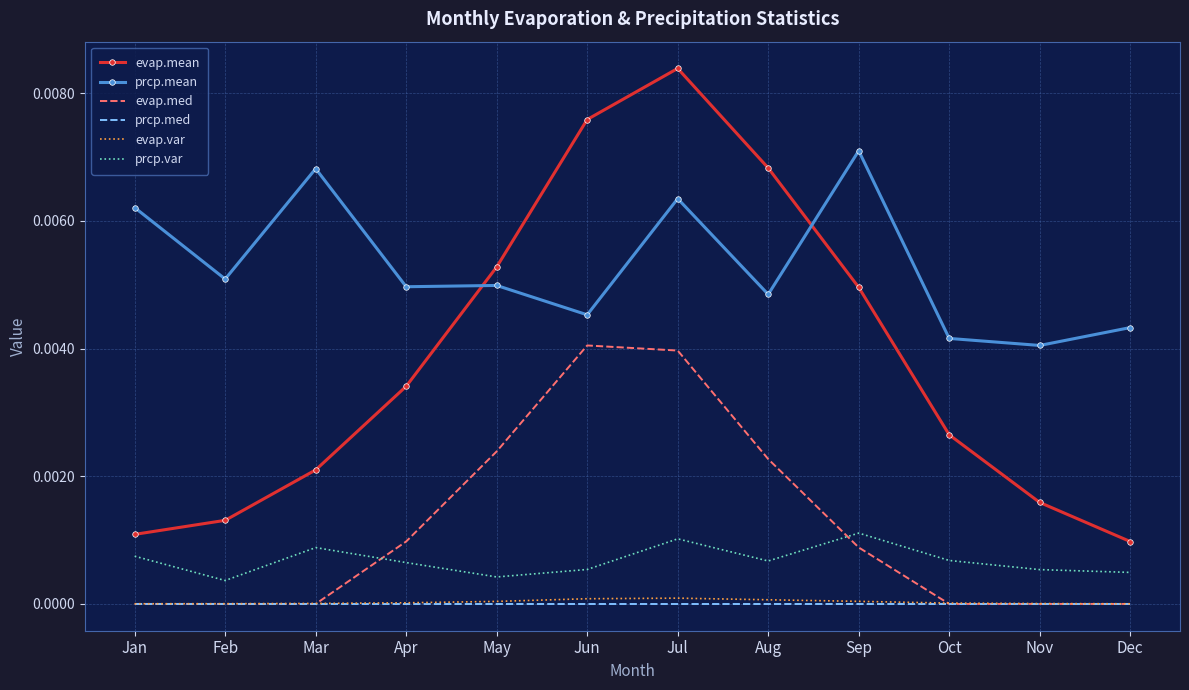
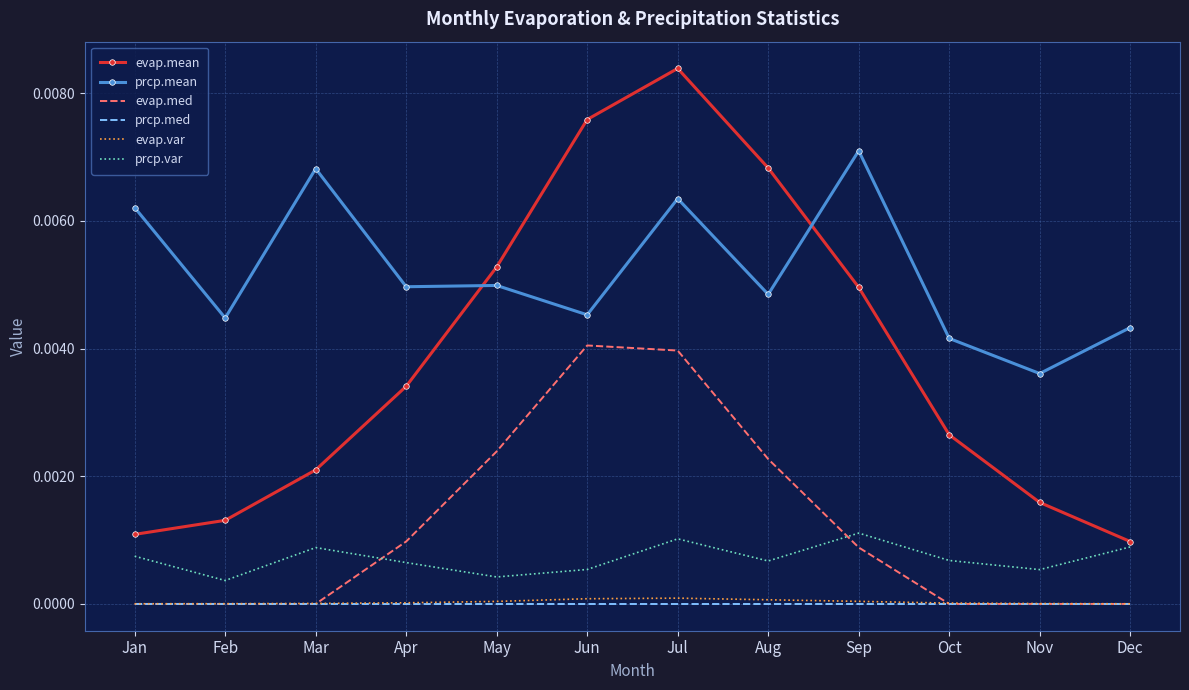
prcp.mean, Feb: 0.0051 -> 0.0045
prcp.mean, Nov: 0.0041 -> 0.0036
prcp.var, Dec: 0.0005 -> 0.0009
